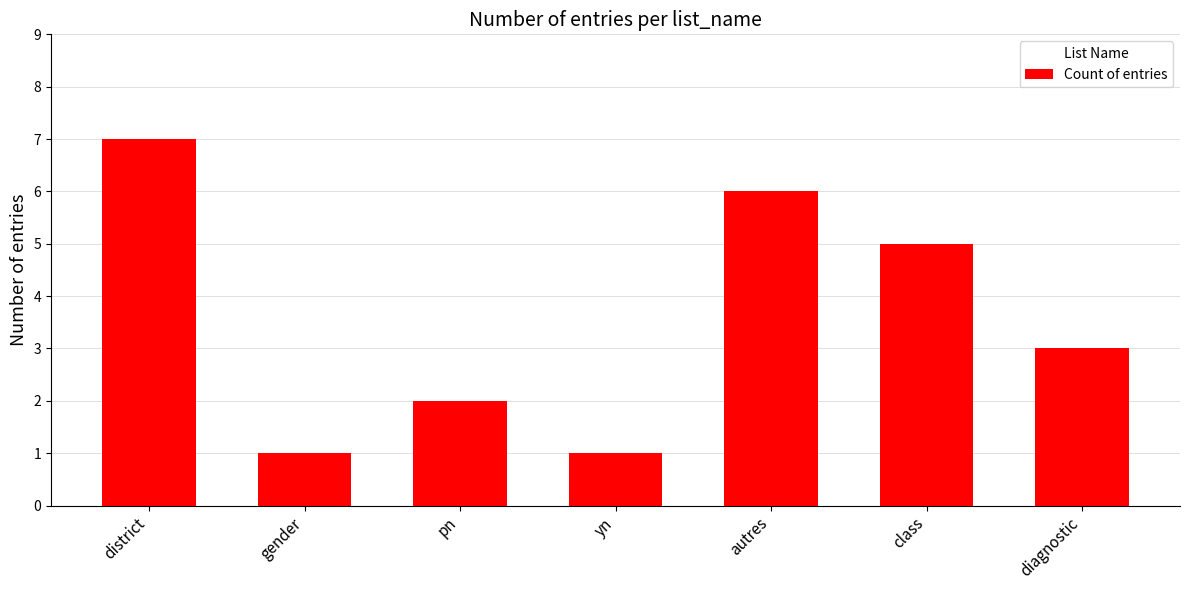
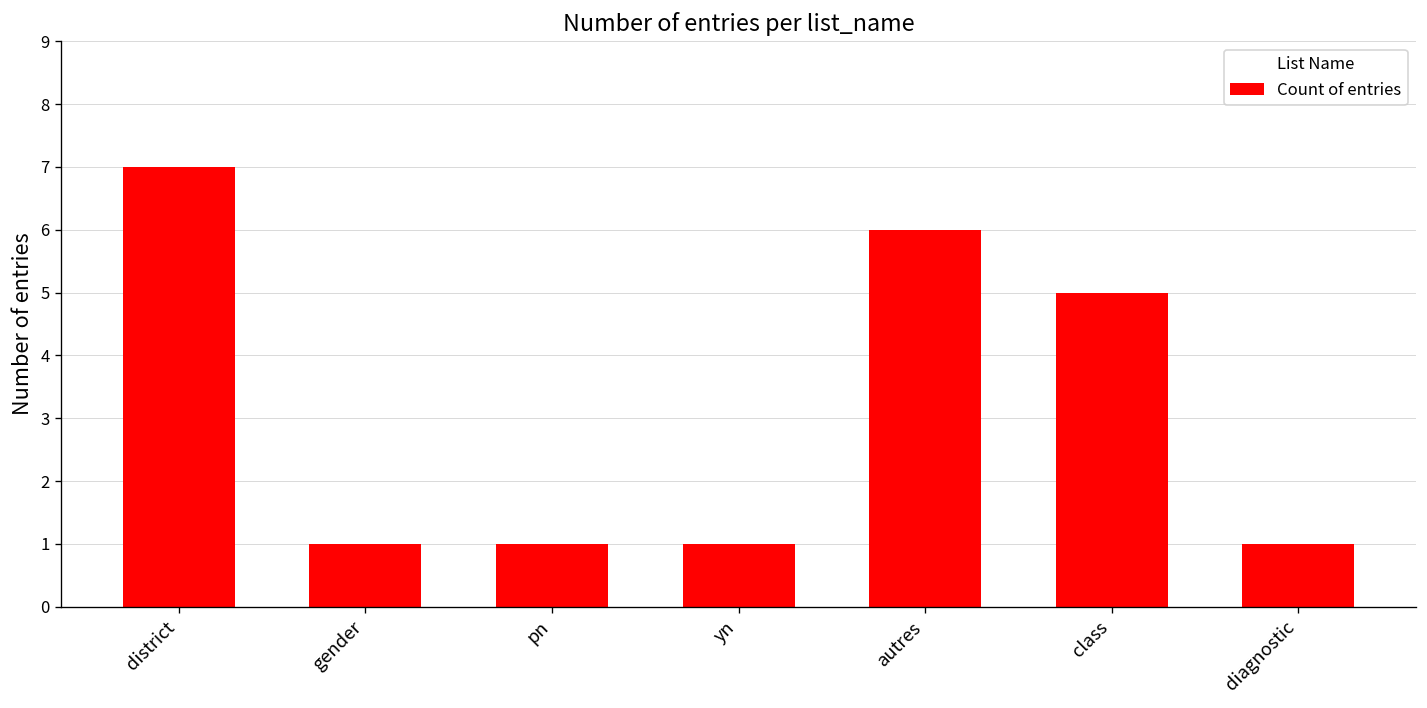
pn: 2 -> 1
diagnostic: 3 -> 1
